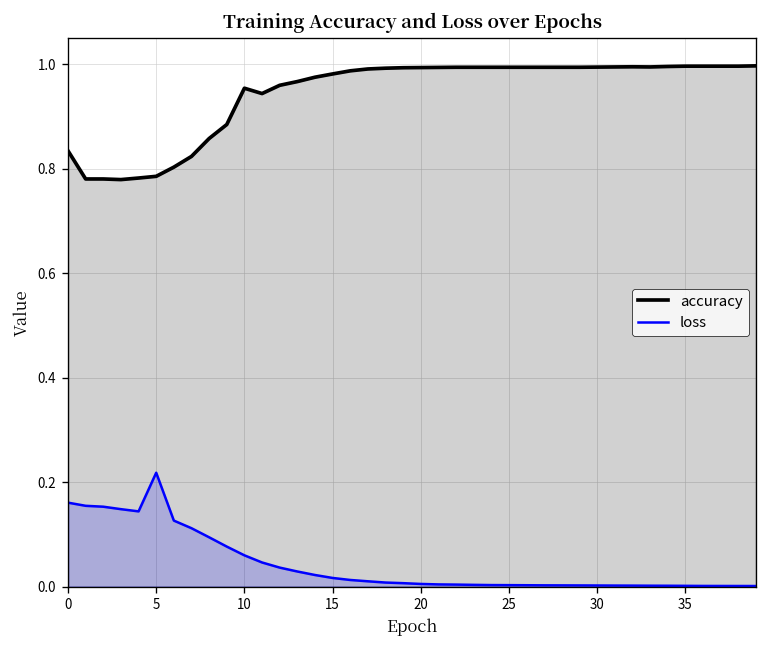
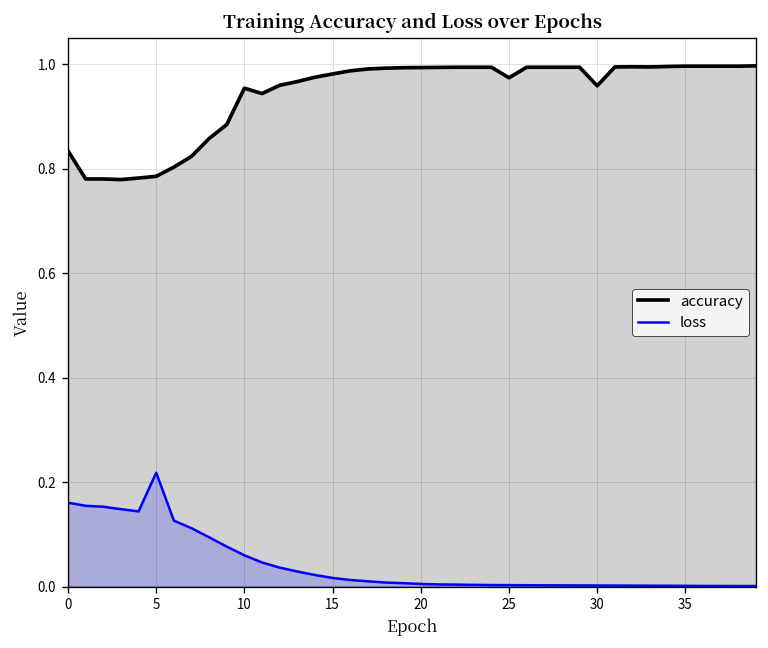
accuracy, 25: 0.99 -> 0.97
accuracy, 30: 0.99 -> 0.96
